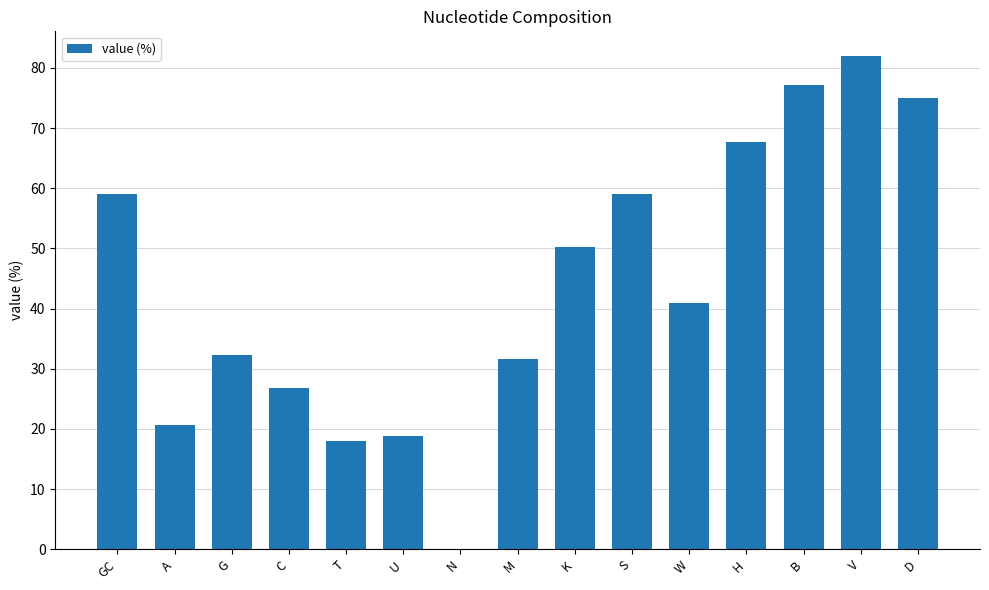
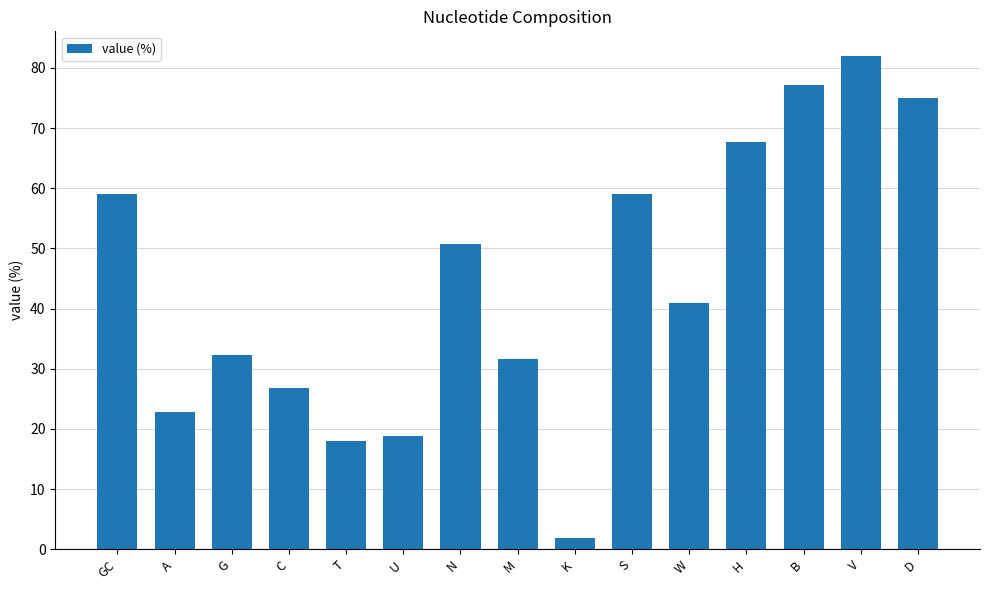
A: 21 -> 23
N: 0 -> 51
K: 50 -> 2
